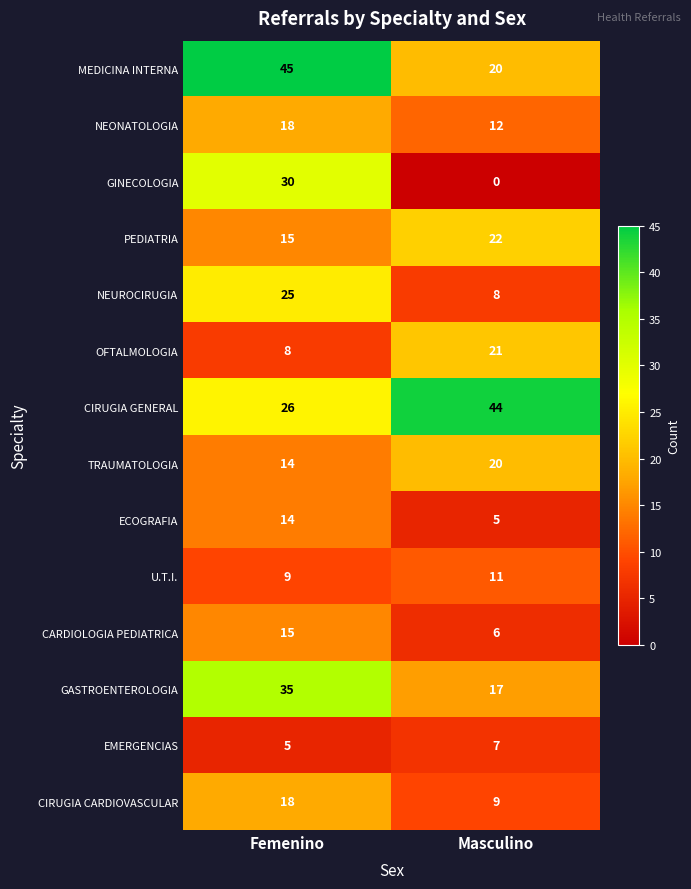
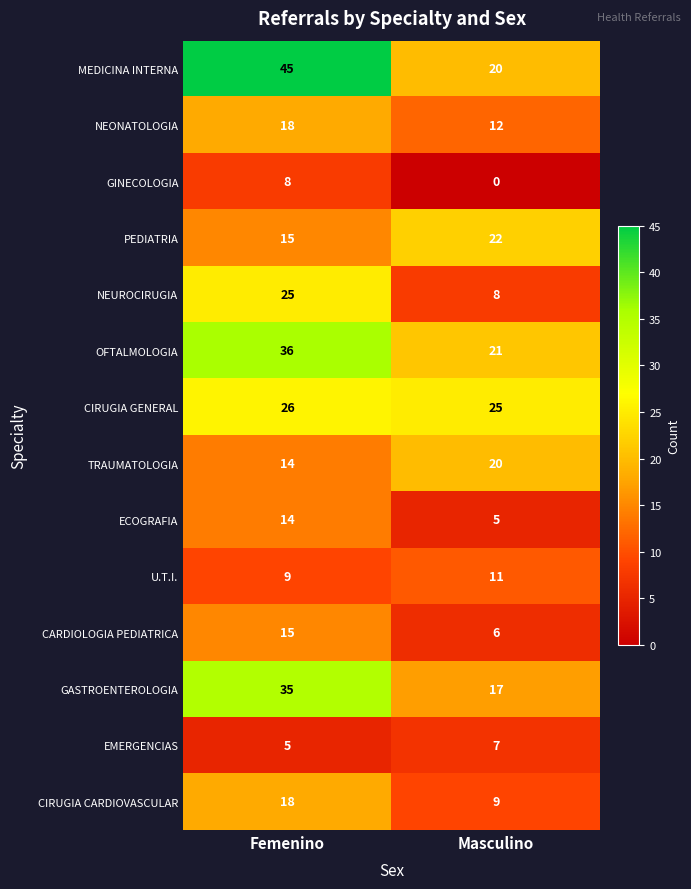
GINECOLOGIA, Femenino: 30 -> 8
OFTALMOLOGIA, Femenino: 8 -> 36
CIRUGIA GENERAL, Masculino: 44 -> 25
